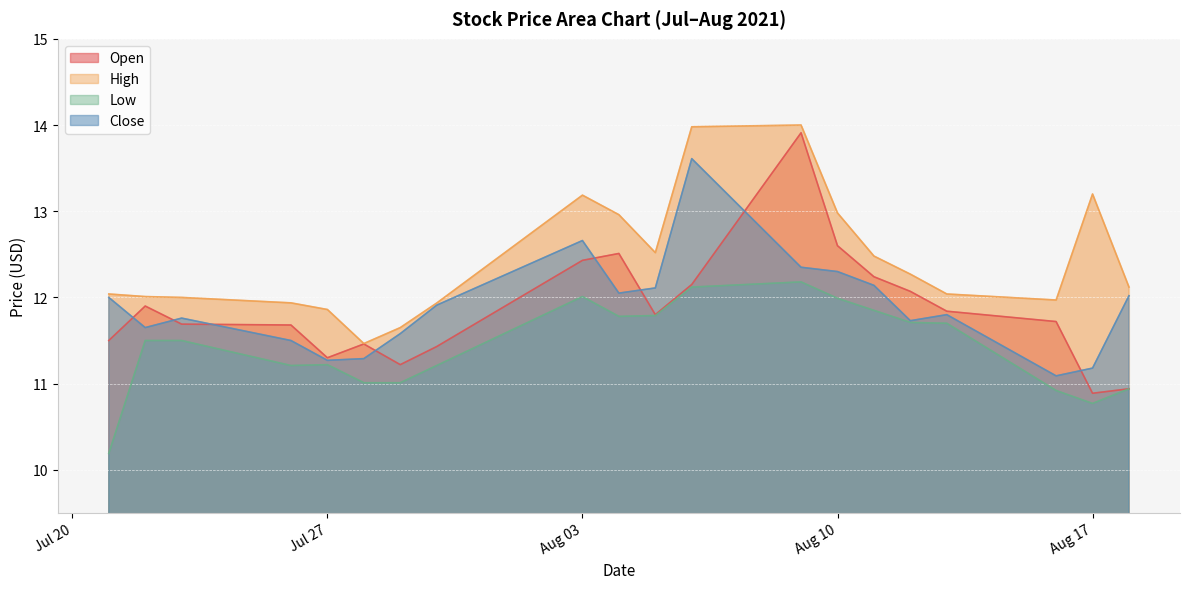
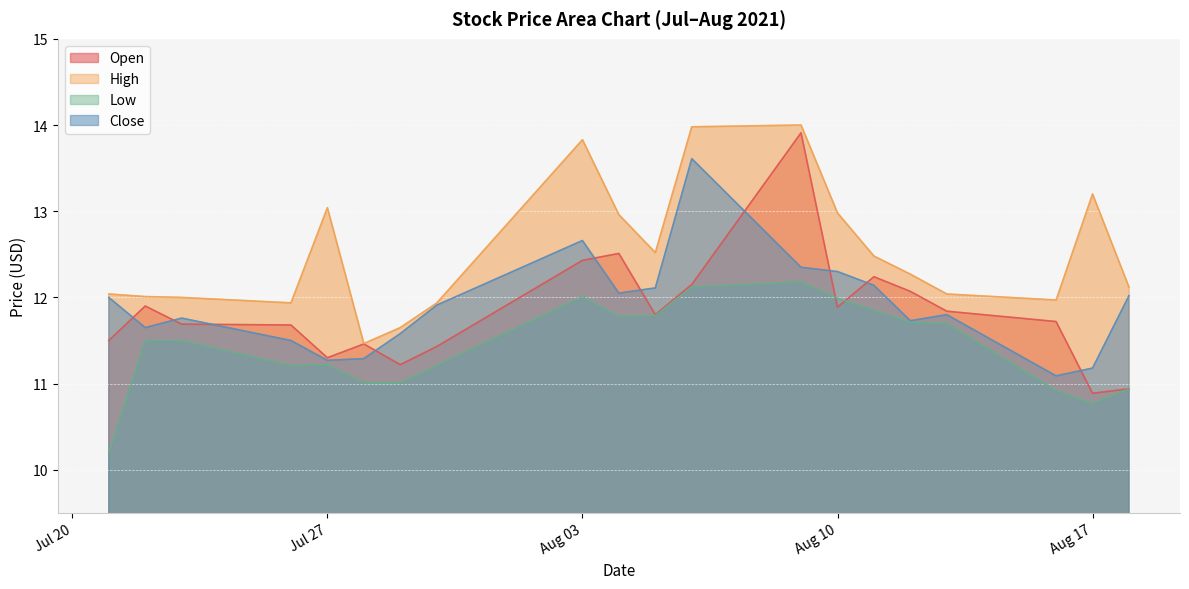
High, Jul 27: 11.9 -> 13.0
High, Aug 03: 13.2 -> 13.8
Open, Aug 10: 12.6 -> 11.9
